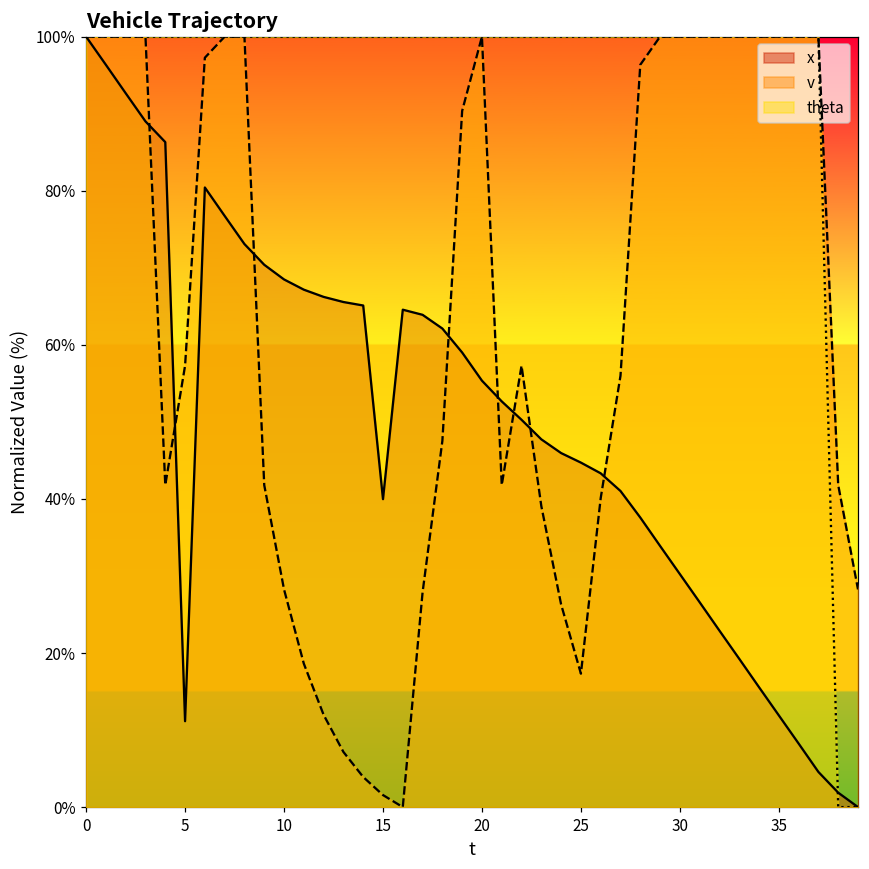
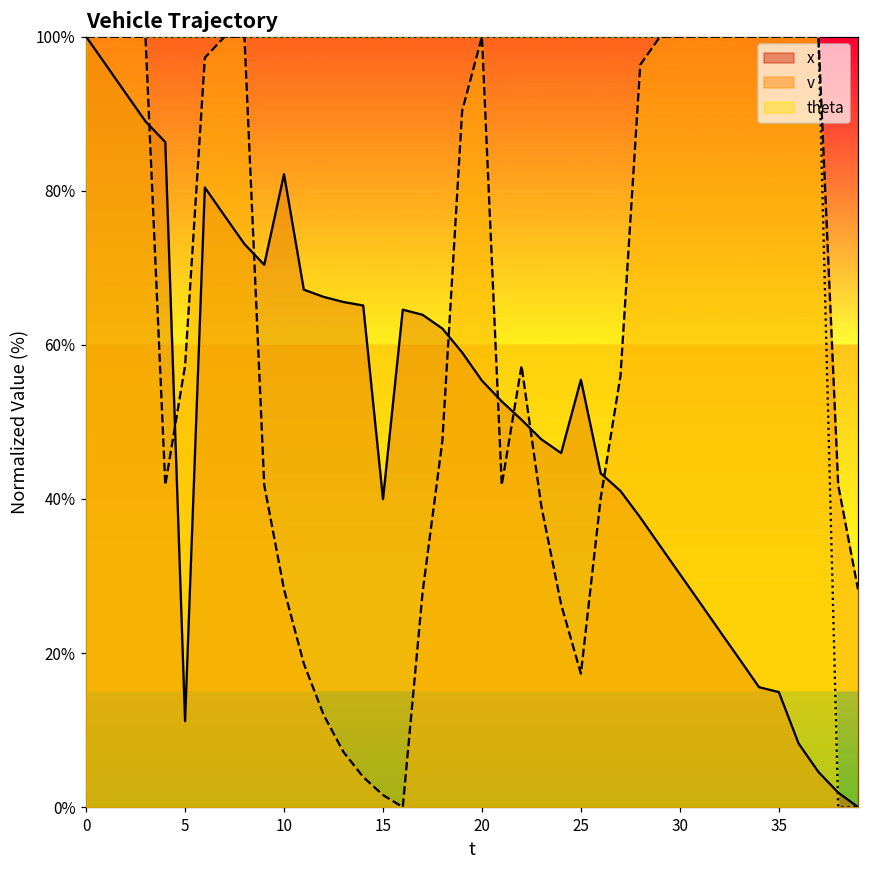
x, 10: 68% -> 82%
x, 25: 45% -> 55%
x, 35: 12% -> 15%
